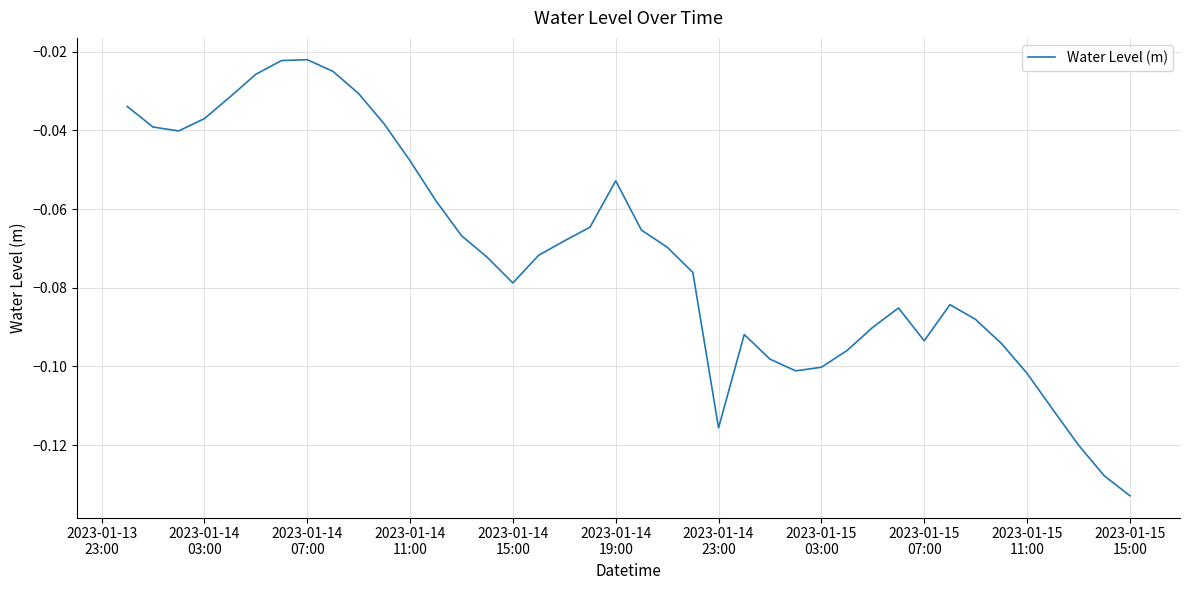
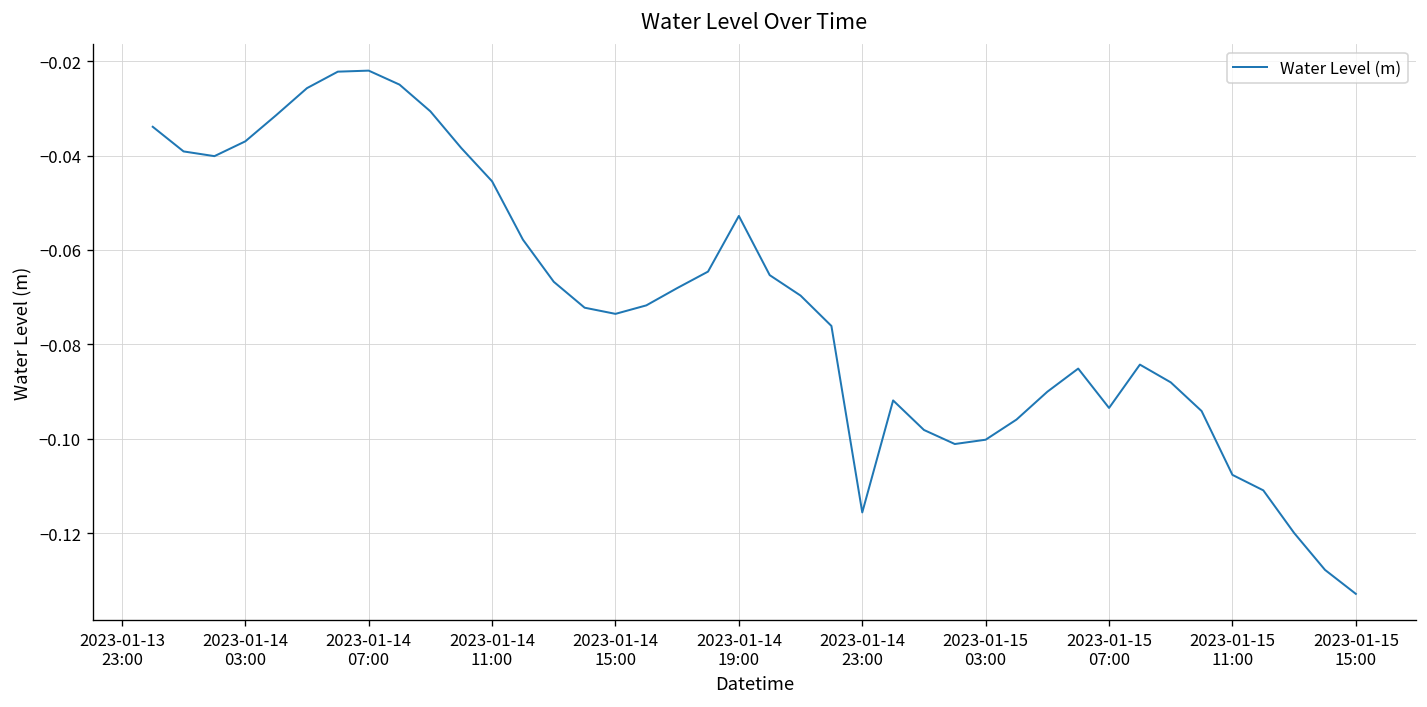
2023-01-14 11:00: -0.048 -> -0.045
2023-01-14 15:00: -0.079 -> -0.074
2023-01-15 11:00: -0.102 -> -0.108
